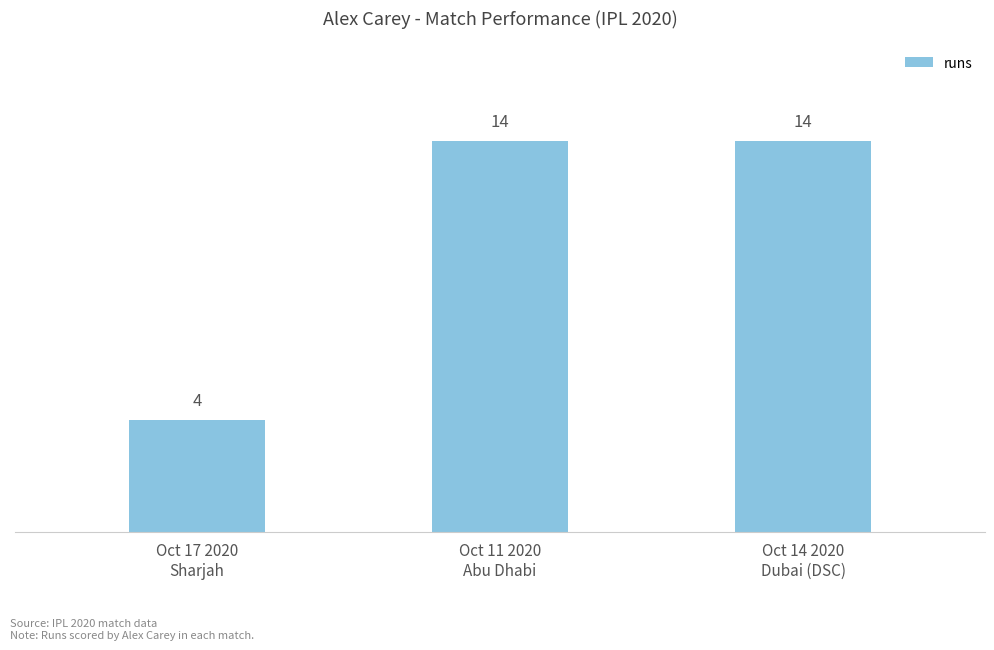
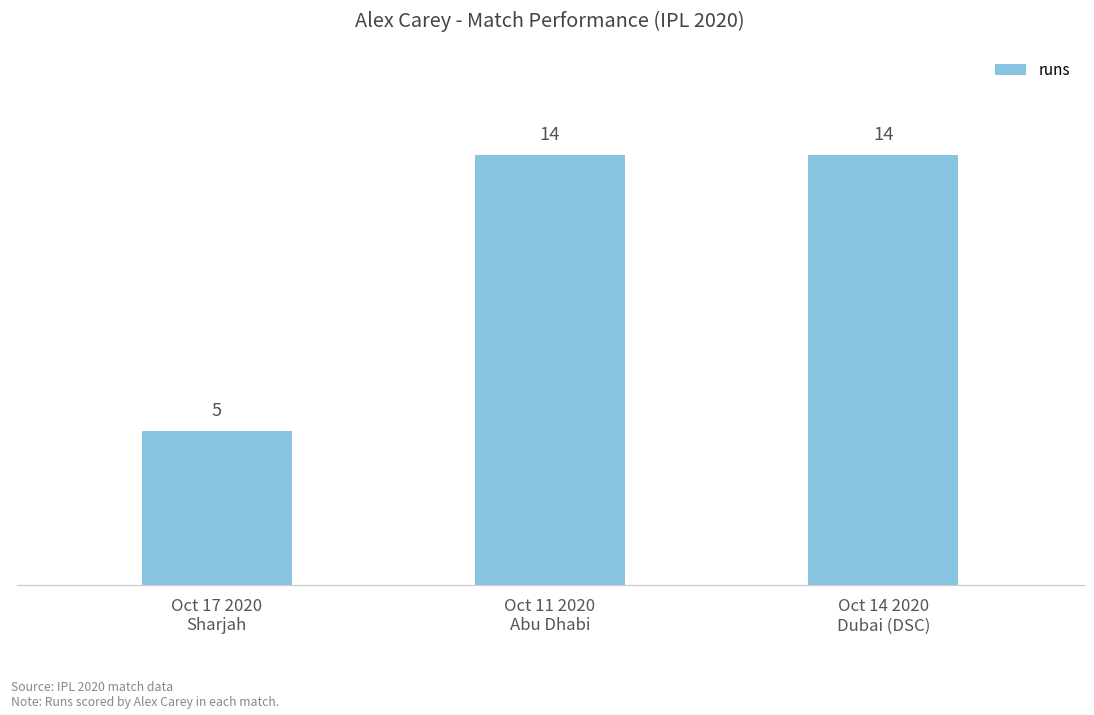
Oct 17 2020 Sharjah: 4 -> 5
